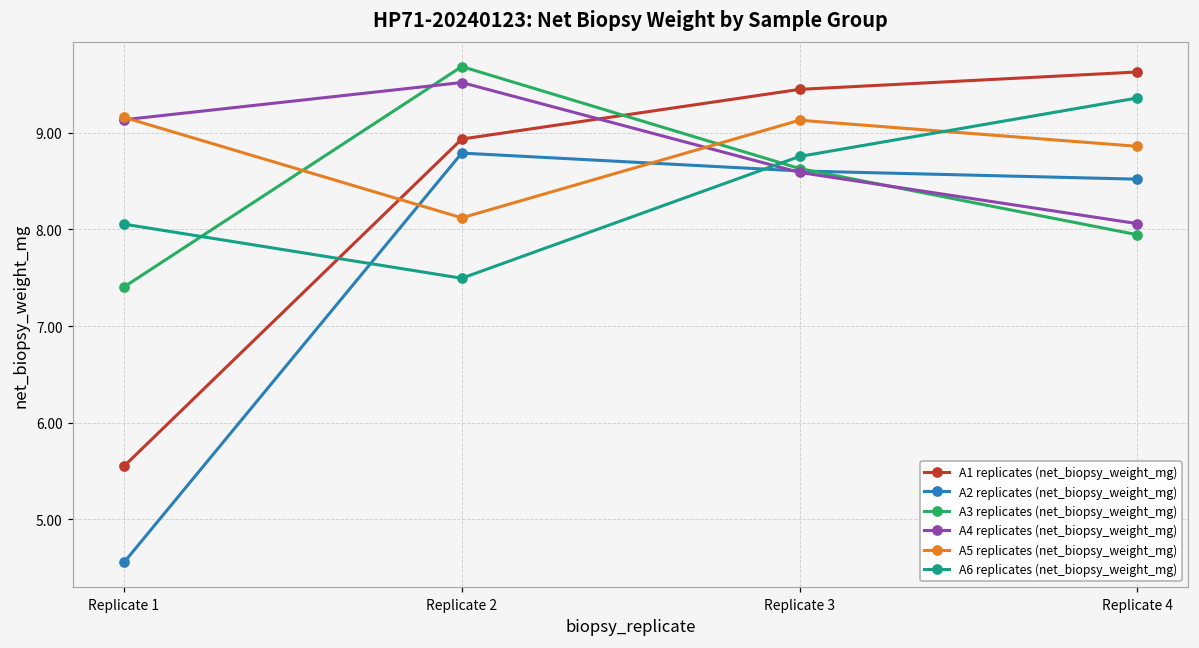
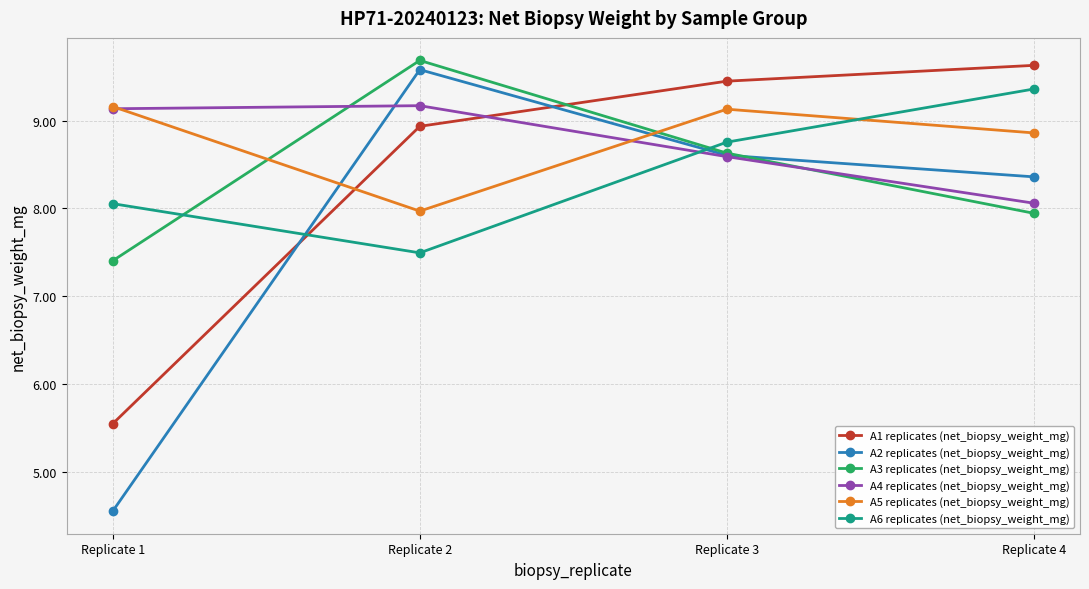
A2 replicates (net_biopsy_weight_mg), Replicate 2: 8.8 -> 9.6
A4 replicates (net_biopsy_weight_mg), Replicate 2: 9.5 -> 9.2
A5 replicates (net_biopsy_weight_mg), Replicate 2: 8.1 -> 8.0
A2 replicates (net_biopsy_weight_mg), Replicate 4: 8.5 -> 8.4
